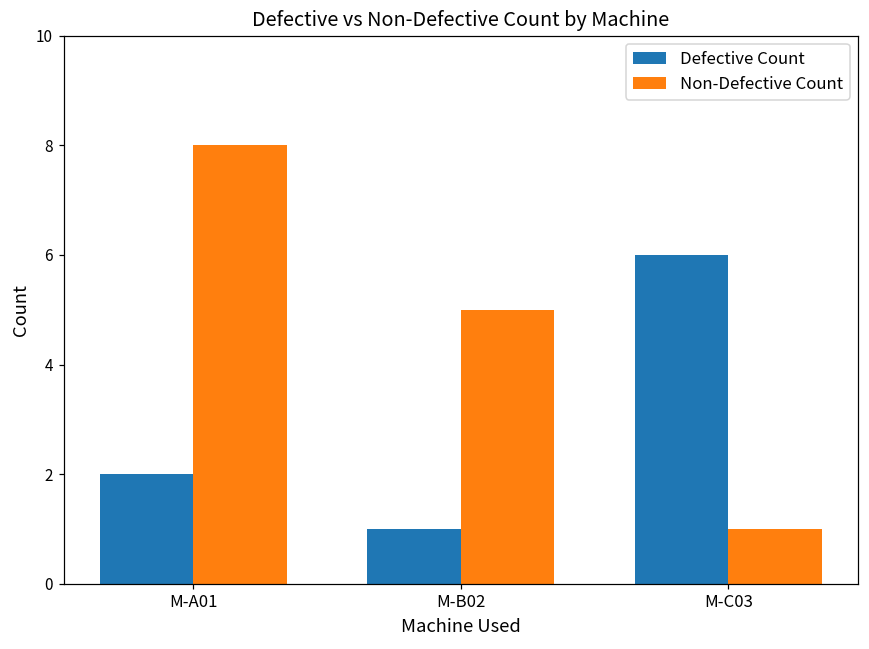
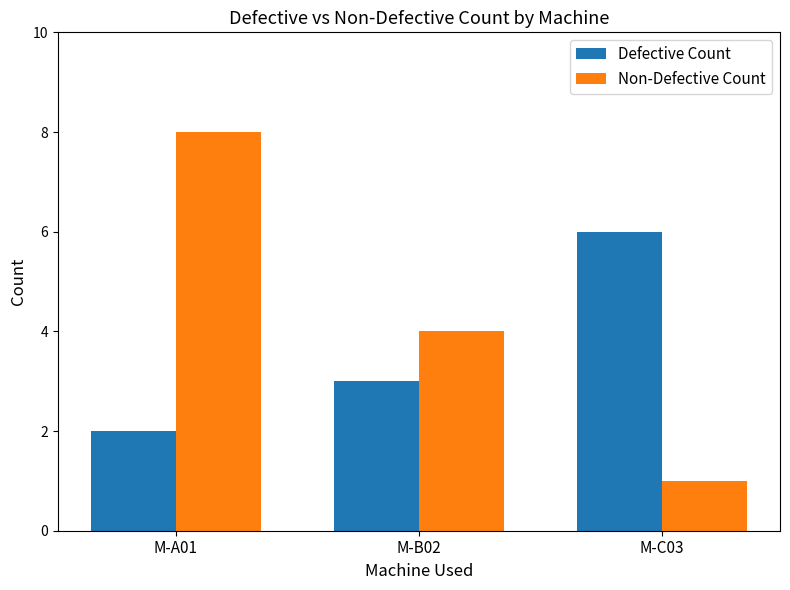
Defective Count, M-B02: 1 -> 3
Non-Defective Count, M-B02: 5 -> 4
